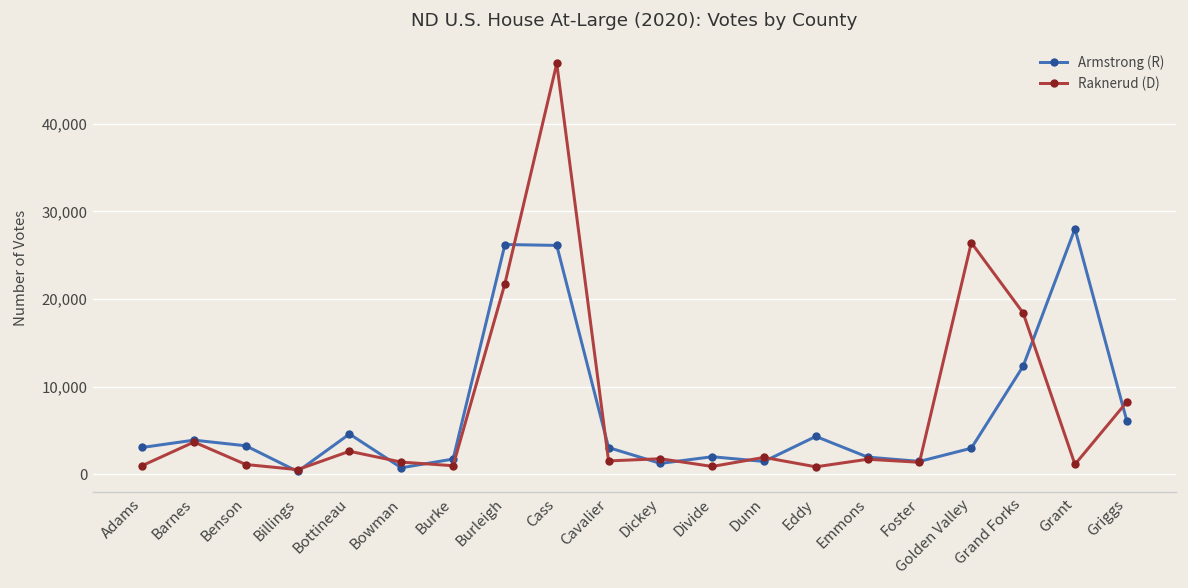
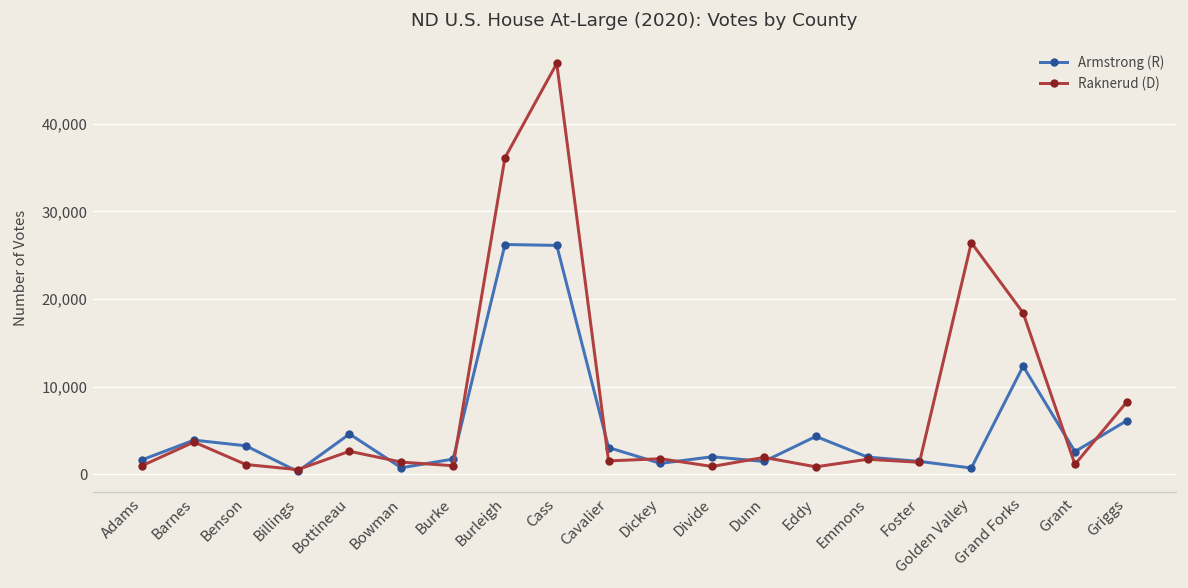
Armstrong (R), Adams: 3,000 -> 2,000
Raknerud (D), Burleigh: 22,000 -> 36,000
Armstrong (R), Golden Valley: 3,000 -> 1,000
Armstrong (R), Grant: 28,000 -> 3,000
